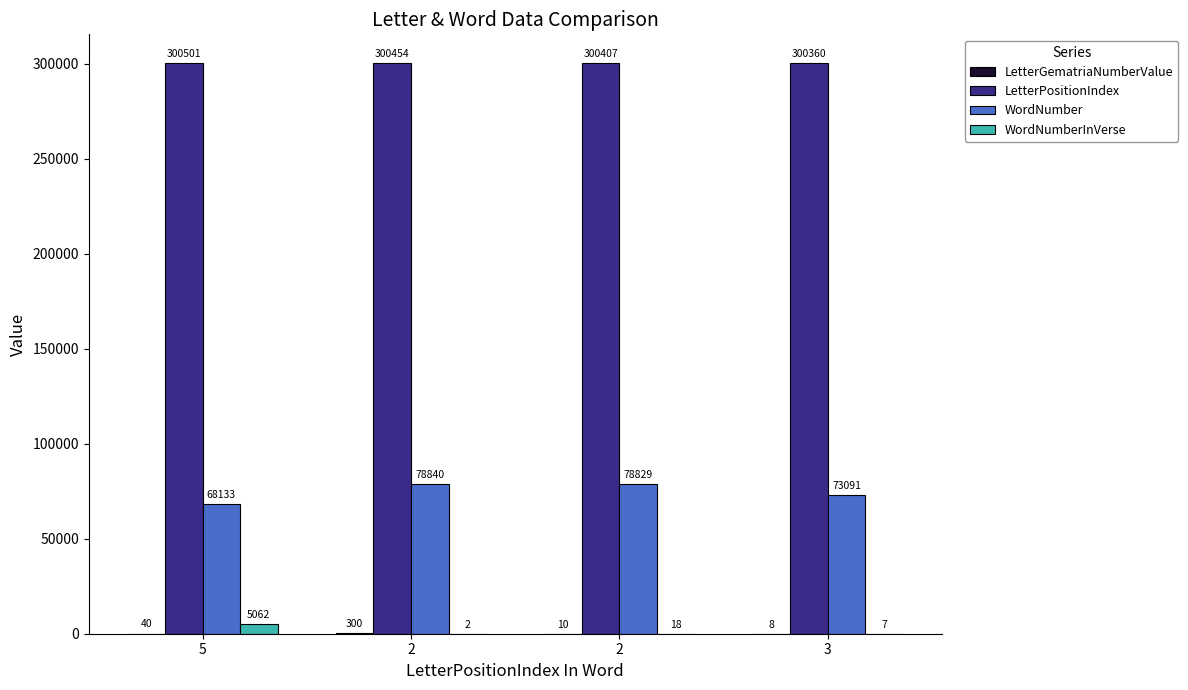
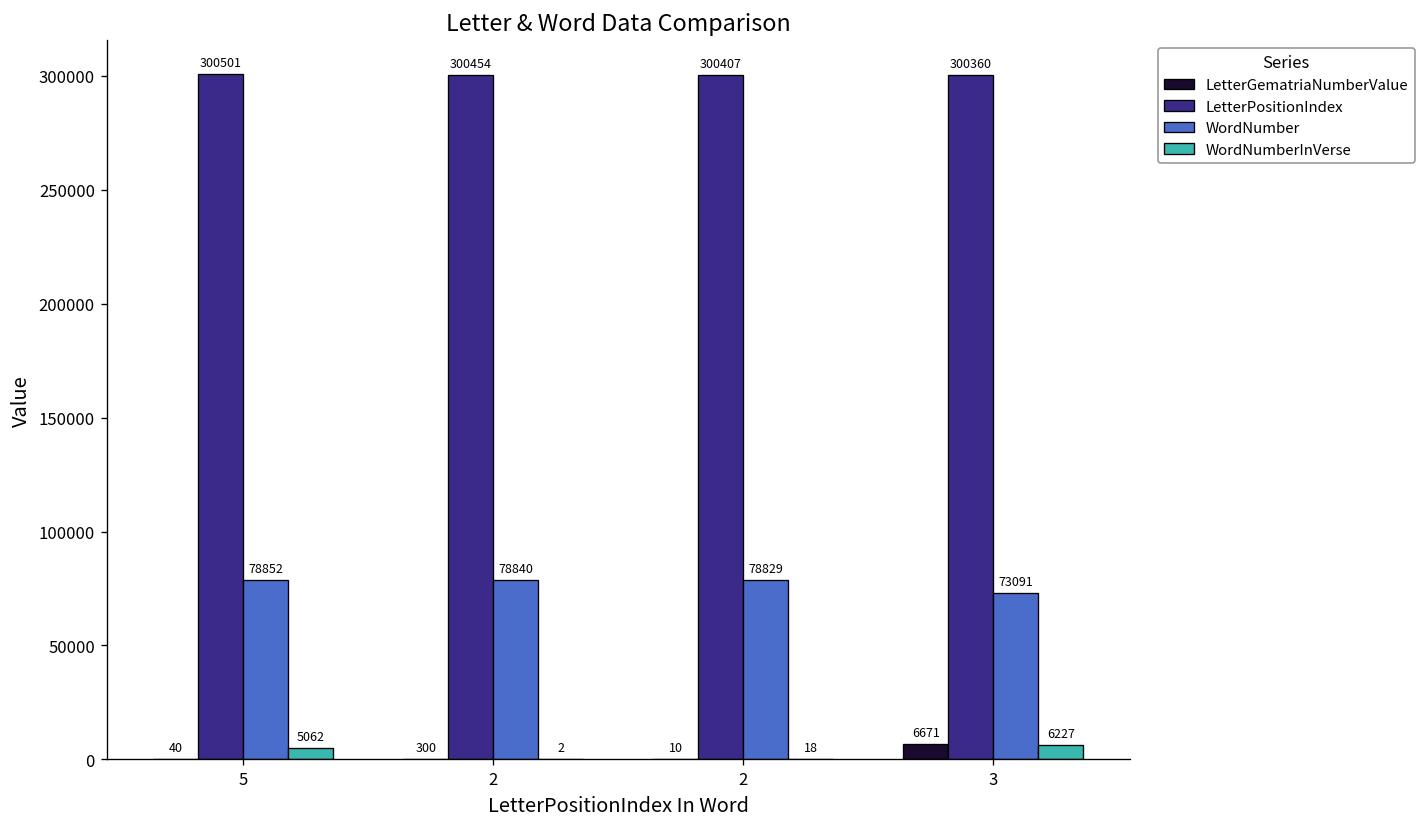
WordNumber, 5: 68133 -> 78852
LetterGematriaNumberValue, 3: 8 -> 6671
WordNumberInVerse, 3: 7 -> 6227
